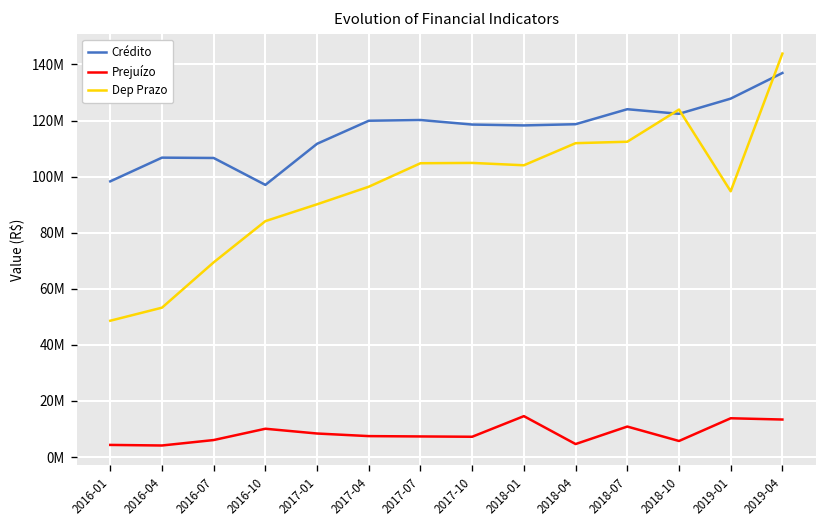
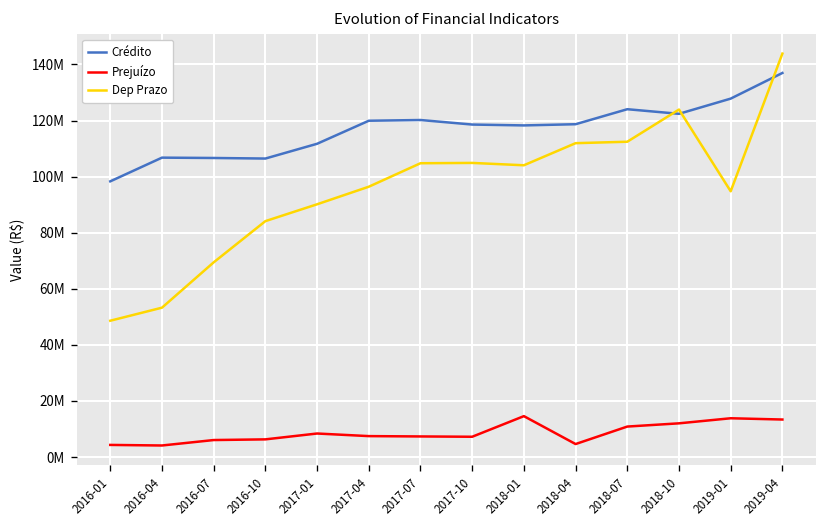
Crédito, 2016-10: 97000000 -> 106000000
Prejuízo, 2016-10: 10000000 -> 6000000
Prejuízo, 2018-10: 6000000 -> 12000000
